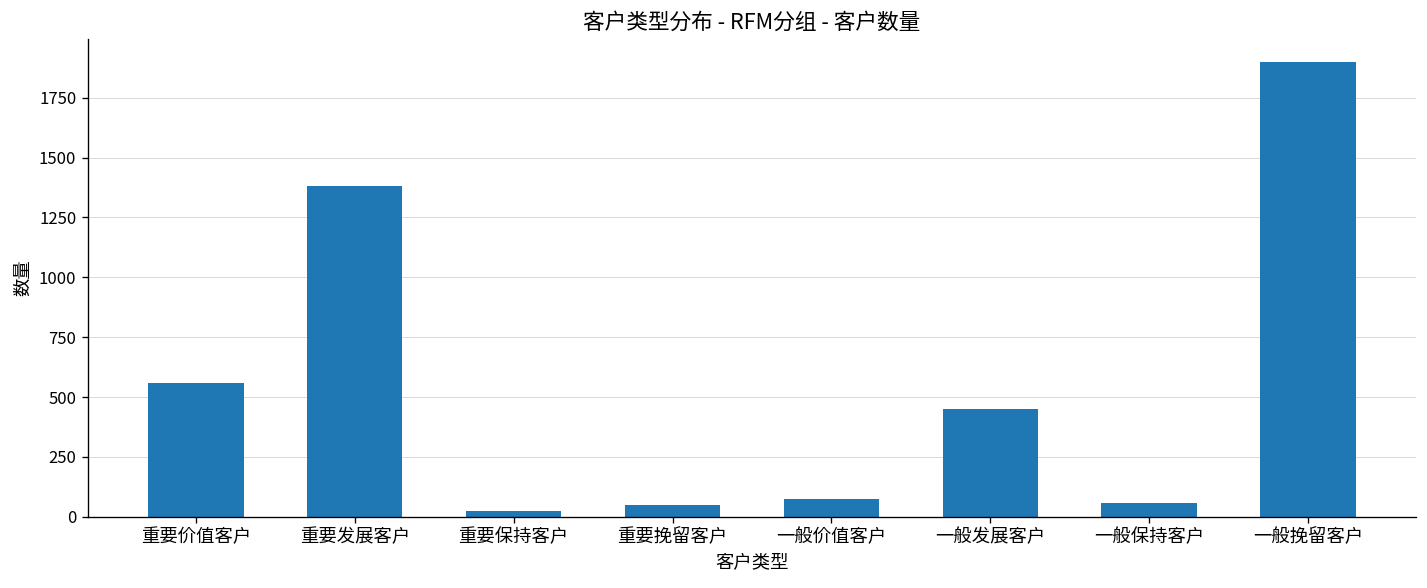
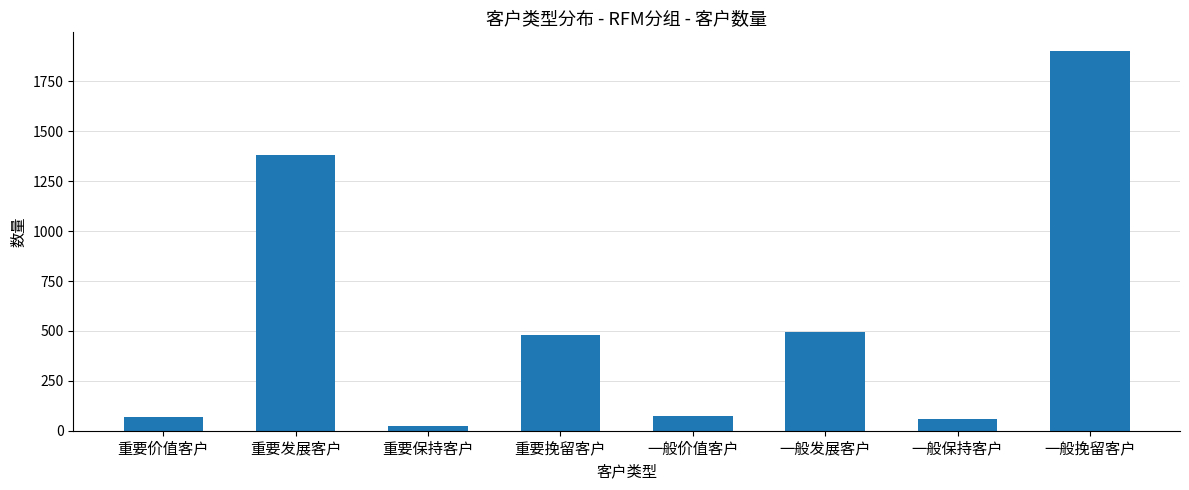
重要价值客户: 560 -> 70
重要挽留客户: 50 -> 480
一般发展客户: 450 -> 490
